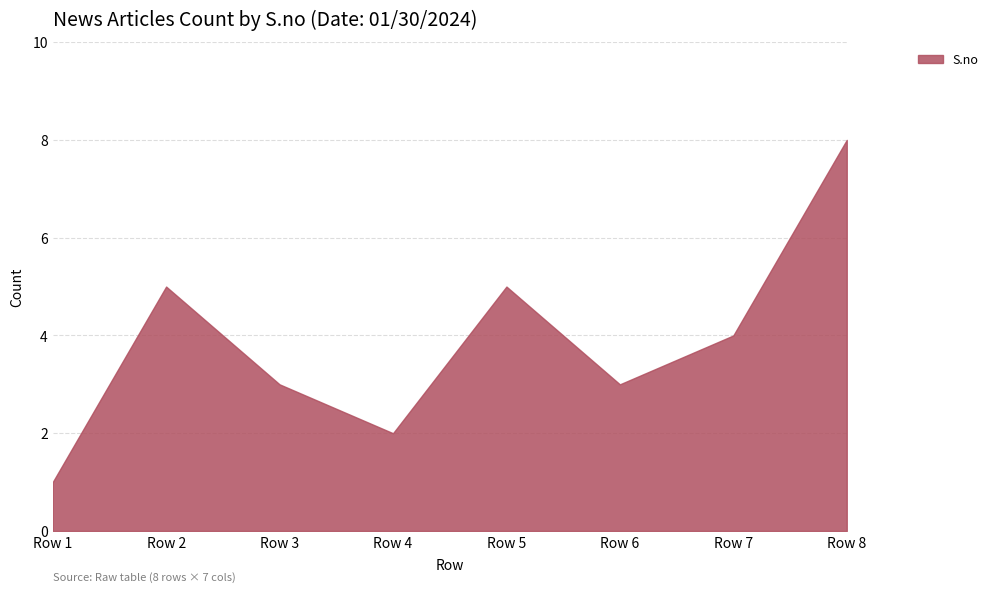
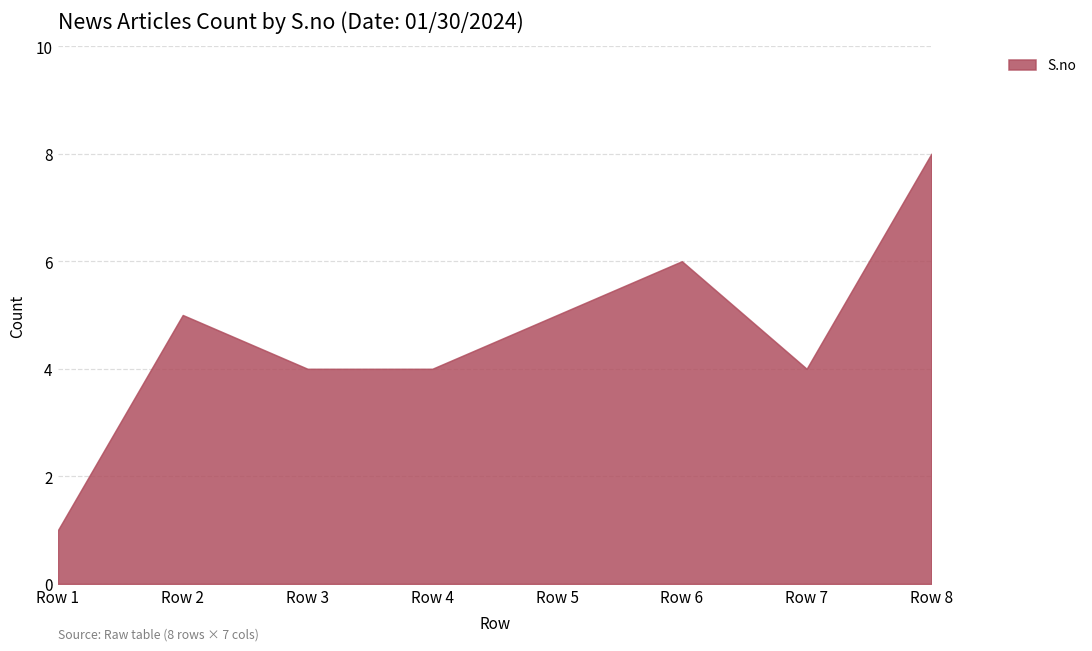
Row 3: 3 -> 4
Row 4: 2 -> 4
Row 6: 3 -> 6
